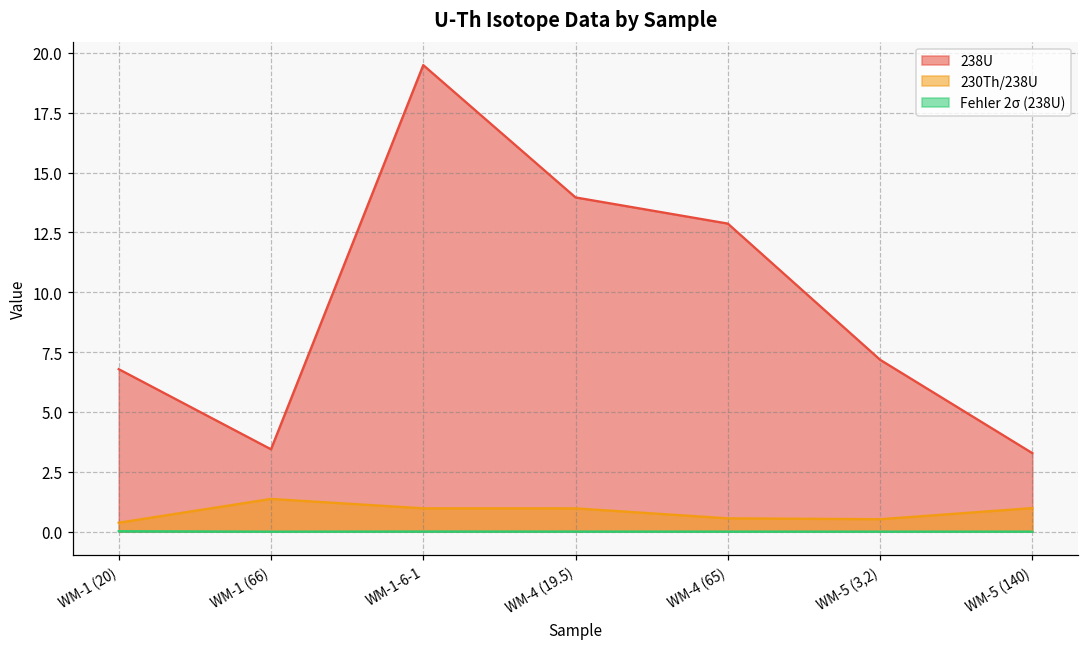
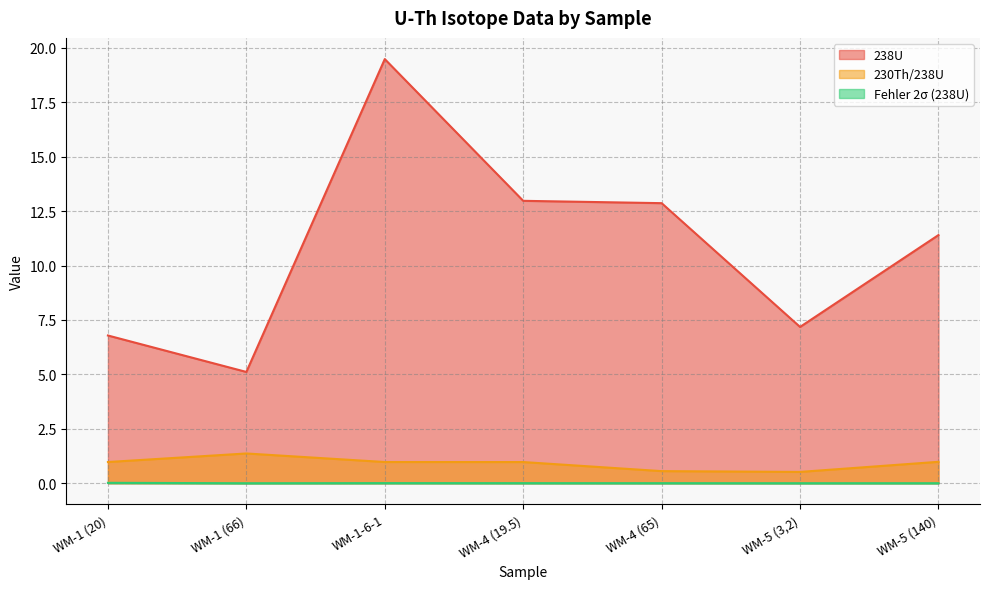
230Th/238U, WM-1 (20): 0.4 -> 1.0
238U, WM-1 (66): 3.4 -> 5.1
238U, WM-4 (19.5): 14.0 -> 13.0
238U, WM-5 (140): 3.3 -> 11.4
